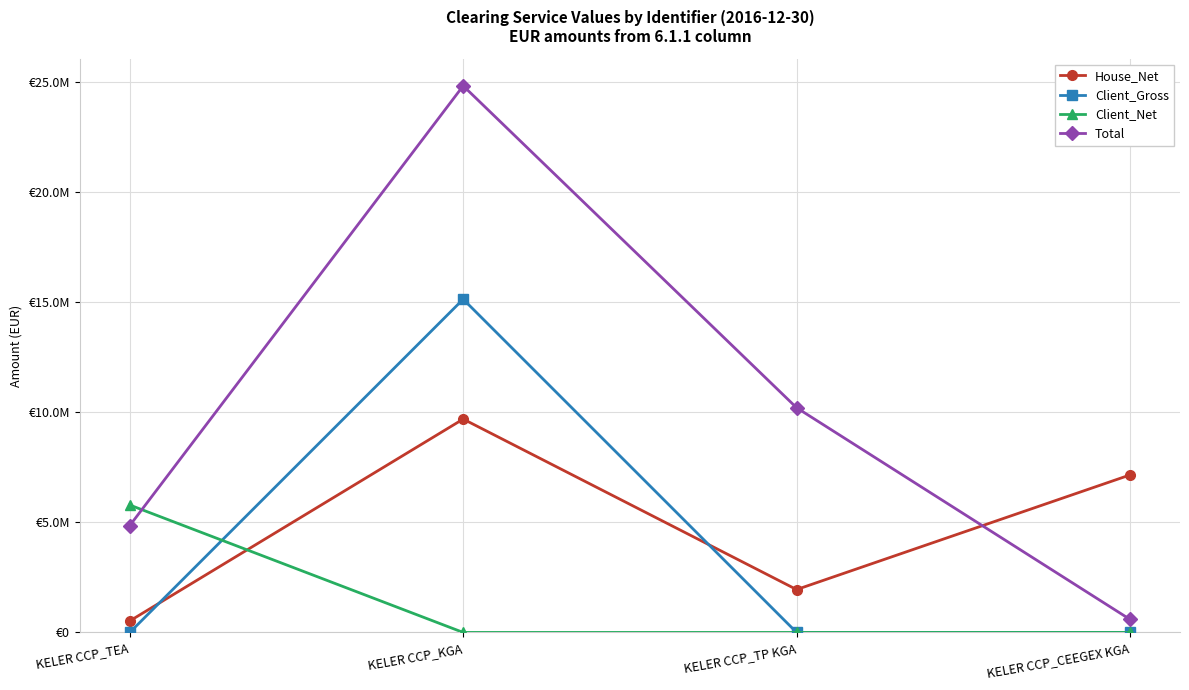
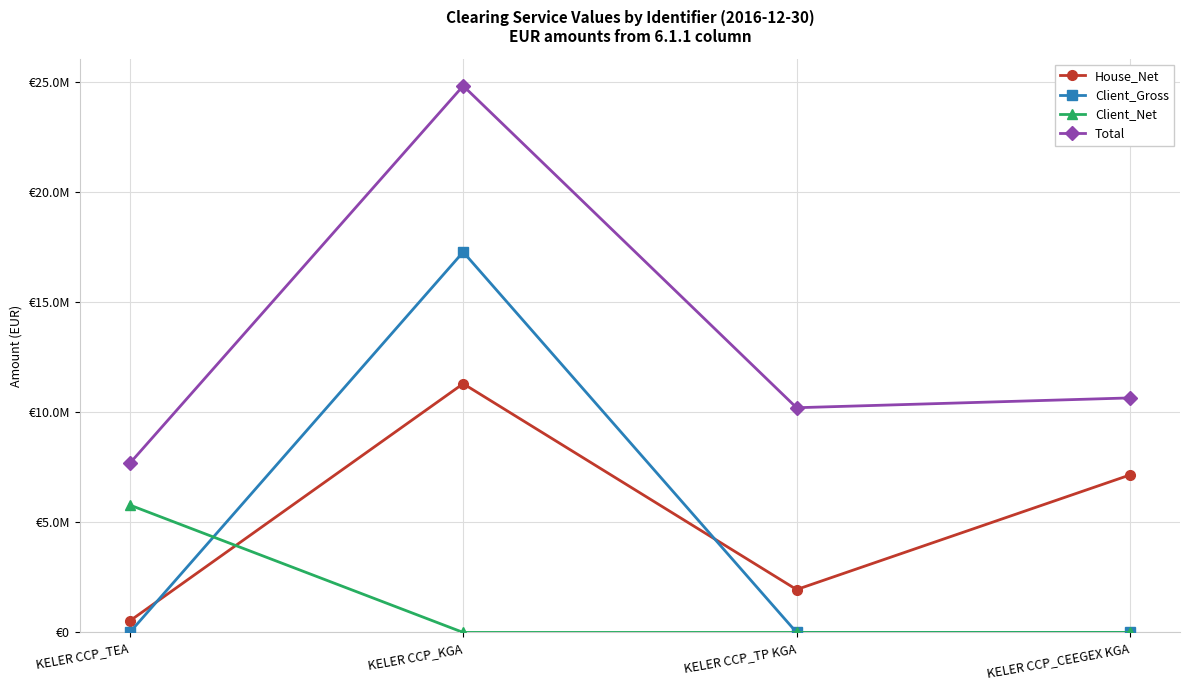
Total, KELER CCP_TEA: €4900000 -> €7700000
House_Net, KELER CCP_KGA: €9700000 -> €11300000
Client_Gross, KELER CCP_KGA: €15100000 -> €17300000
Total, KELER CCP_CEEGEX KGA: €600000 -> €10700000
